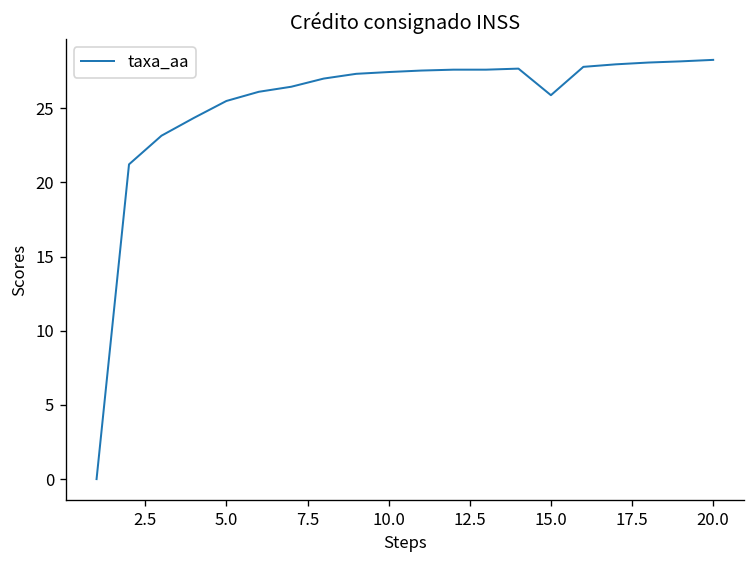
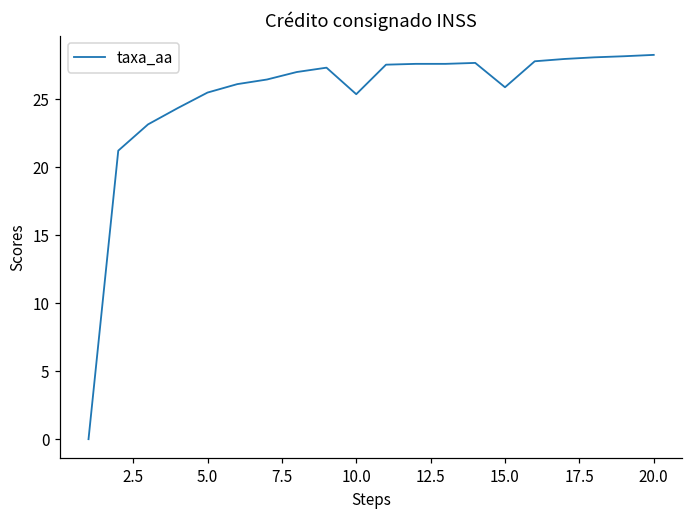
10.0: 27.4 -> 25.4
